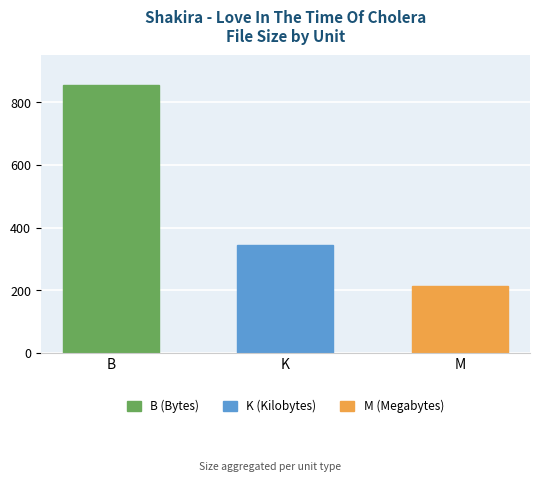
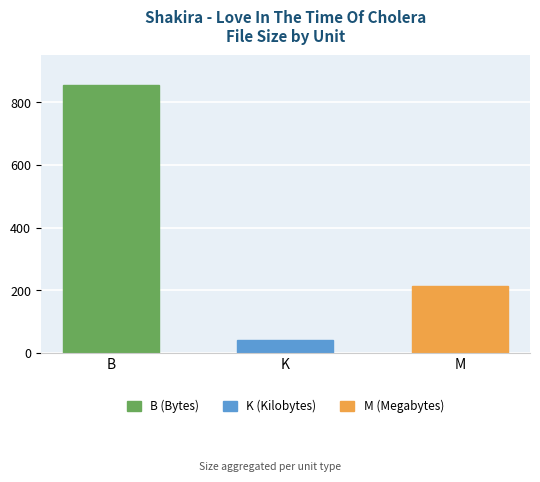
K: 340 -> 40
